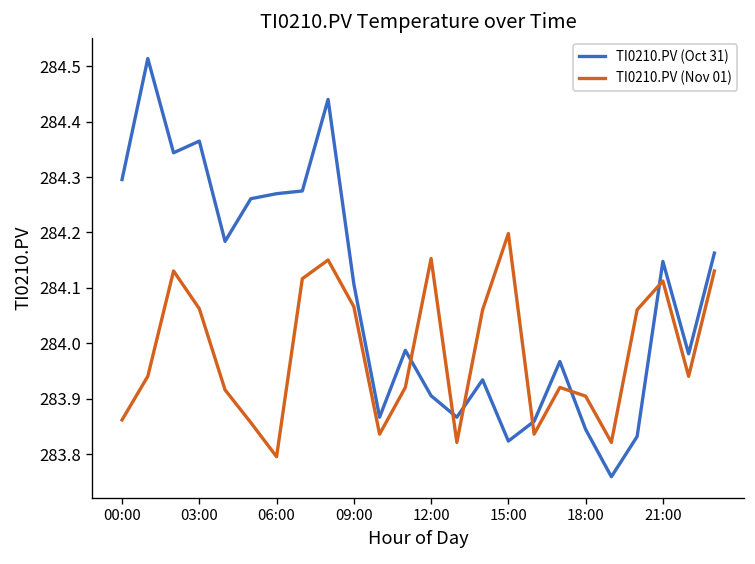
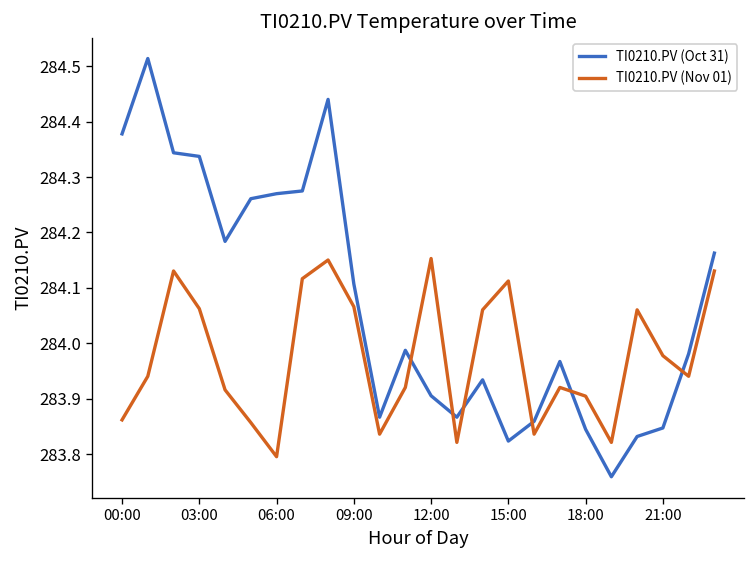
TI0210.PV (Oct 31), 00:00: 284.30 -> 284.38
TI0210.PV (Oct 31), 03:00: 284.36 -> 284.34
TI0210.PV (Nov 01), 15:00: 284.20 -> 284.11
TI0210.PV (Oct 31), 21:00: 284.15 -> 283.85
TI0210.PV (Nov 01), 21:00: 284.11 -> 283.98
